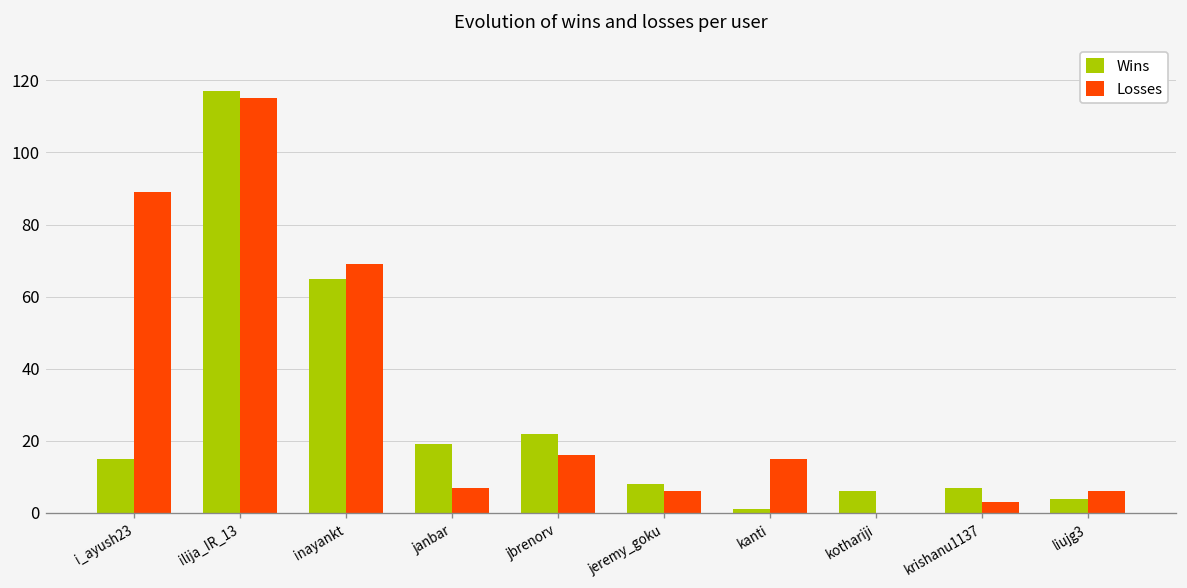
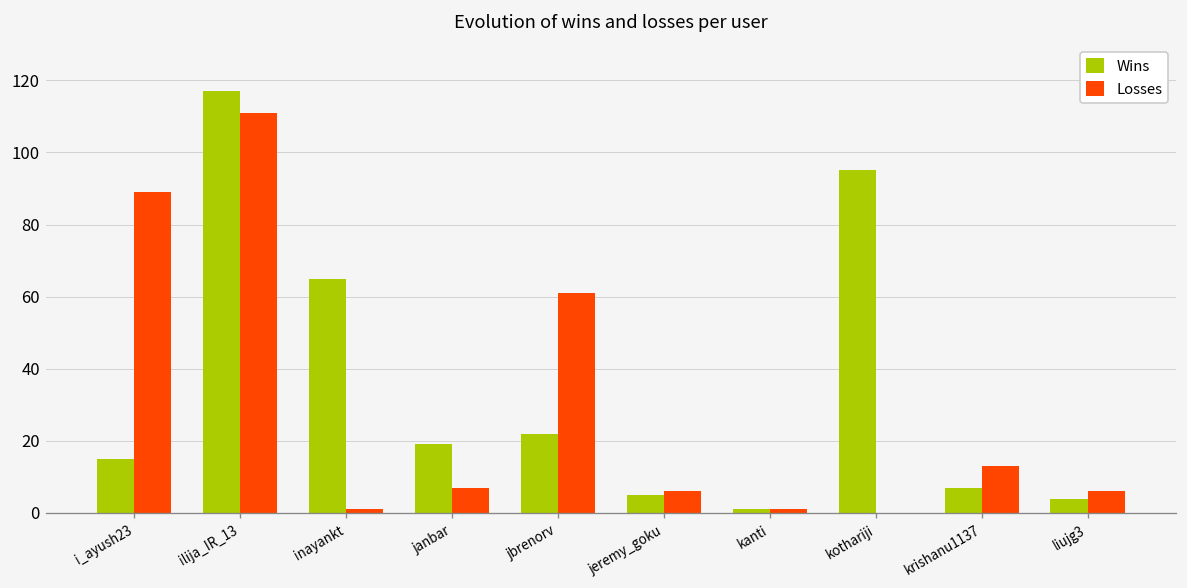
Losses, ilija_IR_13: 115 -> 111
Losses, inayankt: 69 -> 1
Losses, jbrenorv: 16 -> 61
Wins, jeremy_goku: 8 -> 5
Losses, kanti: 15 -> 1
Wins, kothariji: 6 -> 95
Losses, krishanu1137: 3 -> 13
